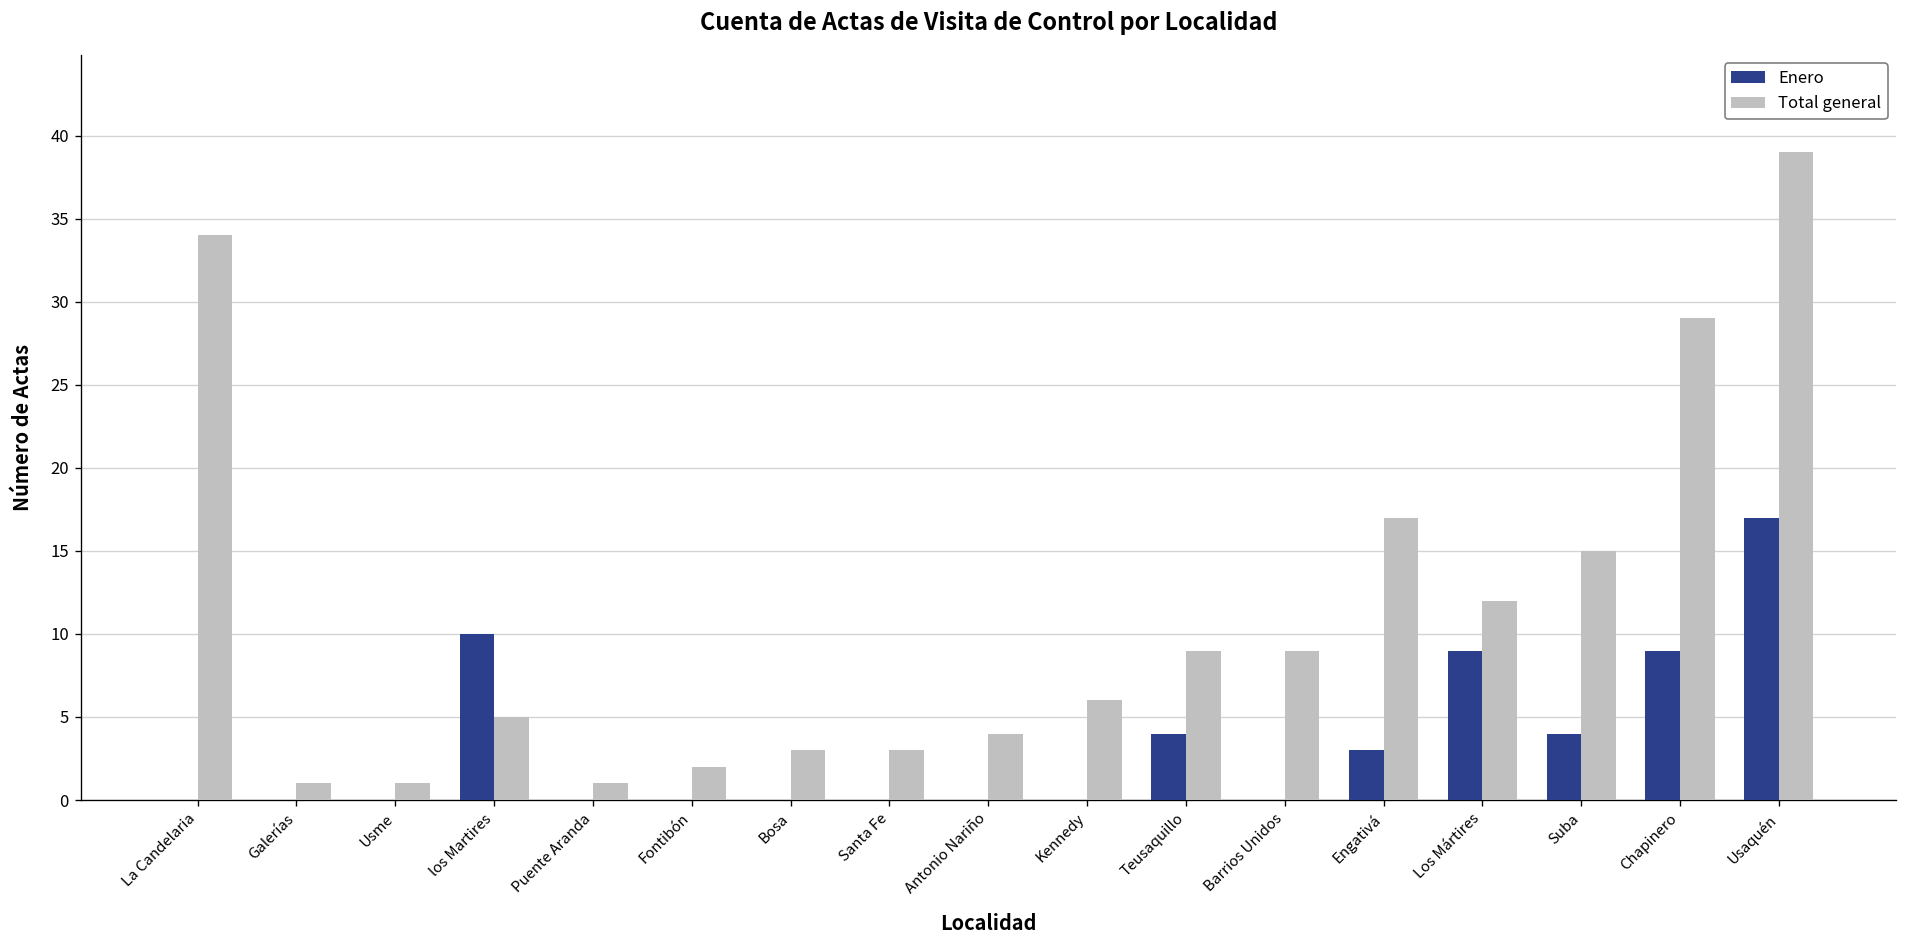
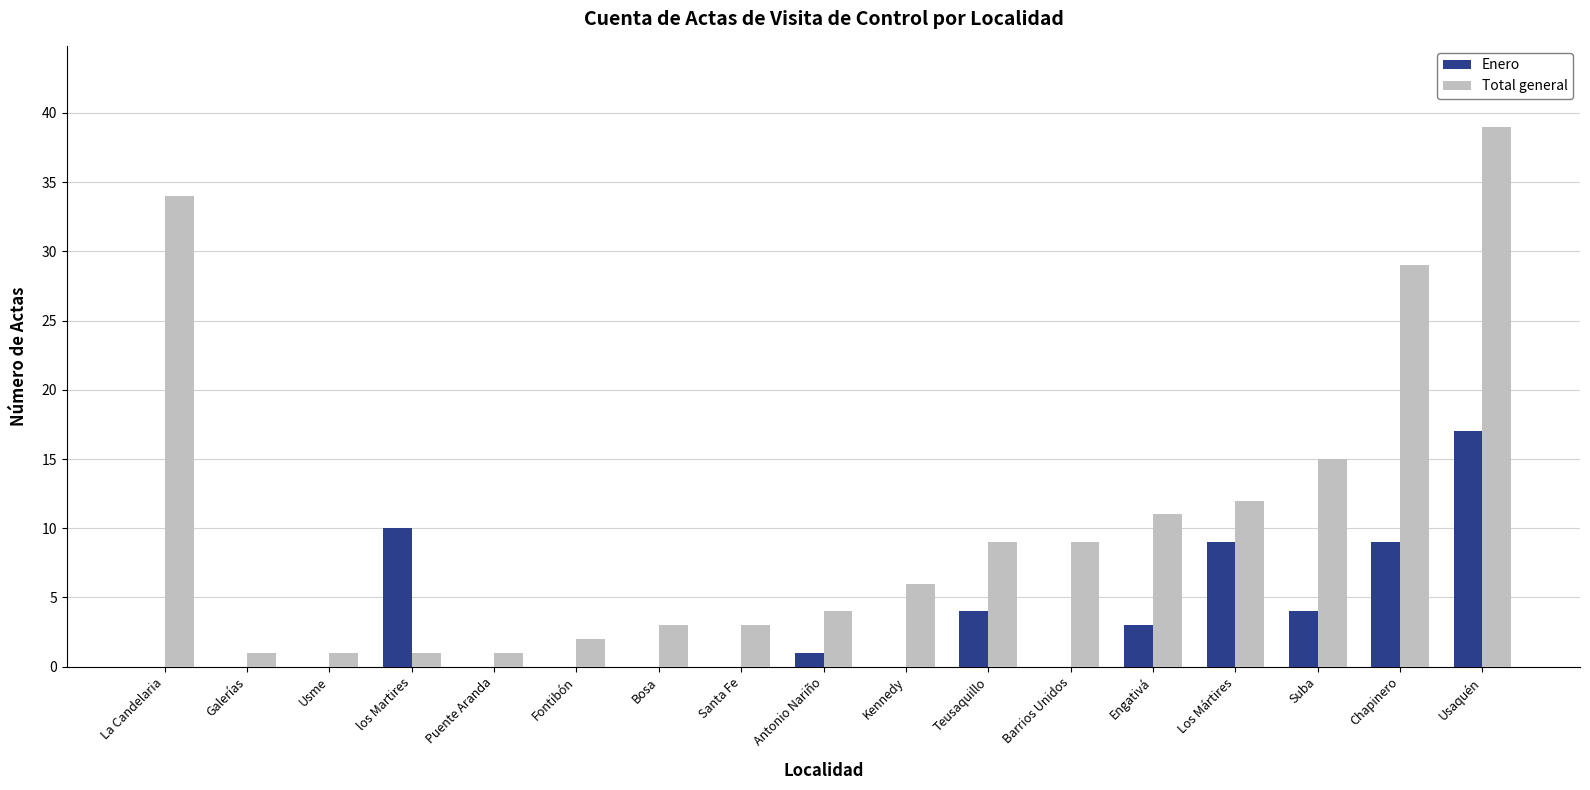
Total general, los Martires: 5 -> 1
Enero, Antonio Nariño: 0 -> 1
Total general, Engativá: 17 -> 11
